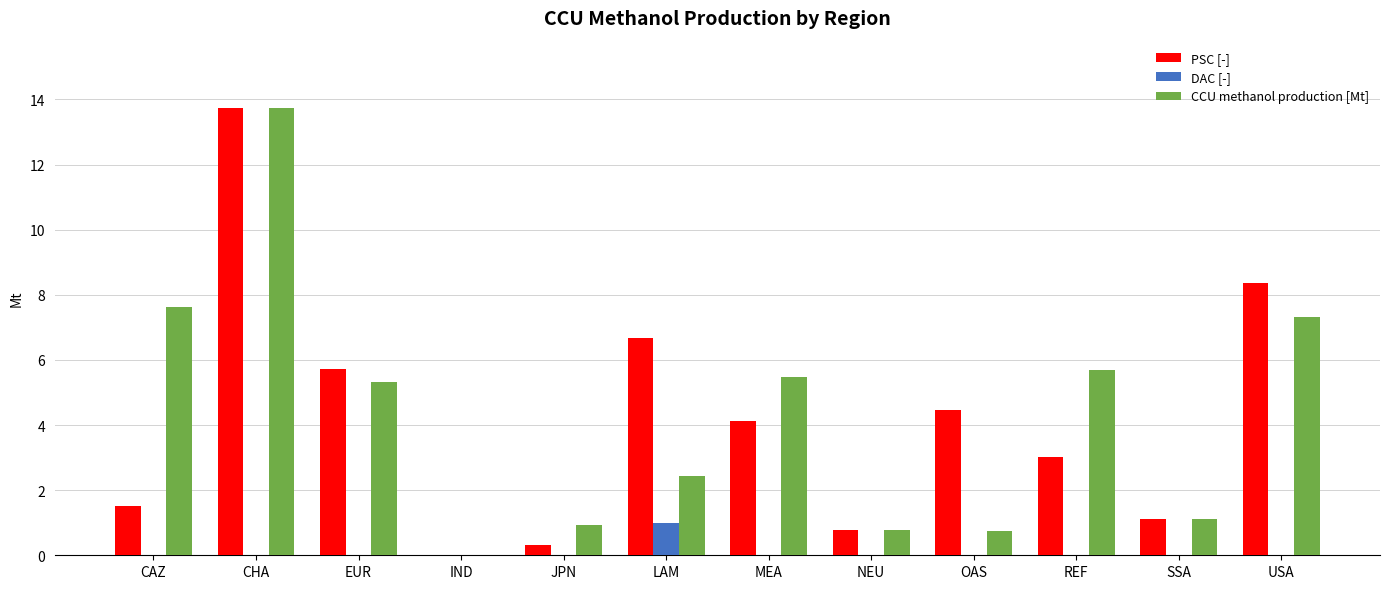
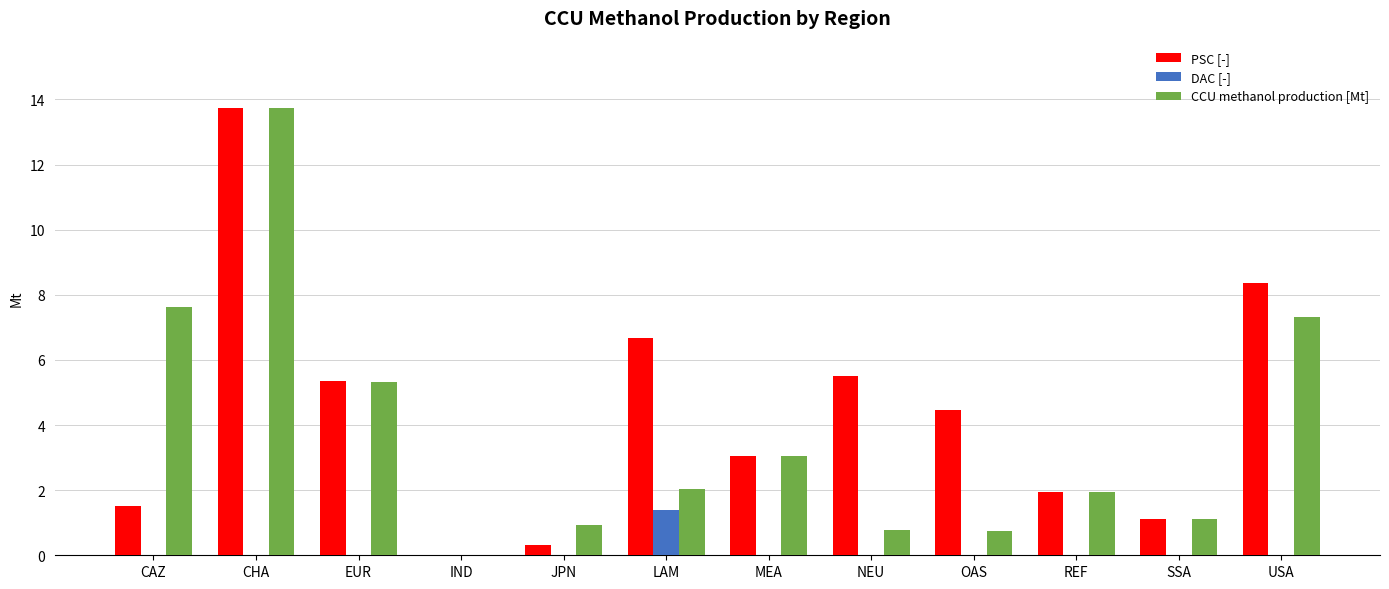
PSC [-], EUR: 5.7 -> 5.4
DAC [-], LAM: 1.0 -> 1.4
CCU methanol production [Mt], LAM: 2.4 -> 2.0
PSC [-], MEA: 4.1 -> 3.0
CCU methanol production [Mt], MEA: 5.5 -> 3.0
PSC [-], NEU: 0.8 -> 5.5
PSC [-], REF: 3.0 -> 1.9
CCU methanol production [Mt], REF: 5.7 -> 1.9
